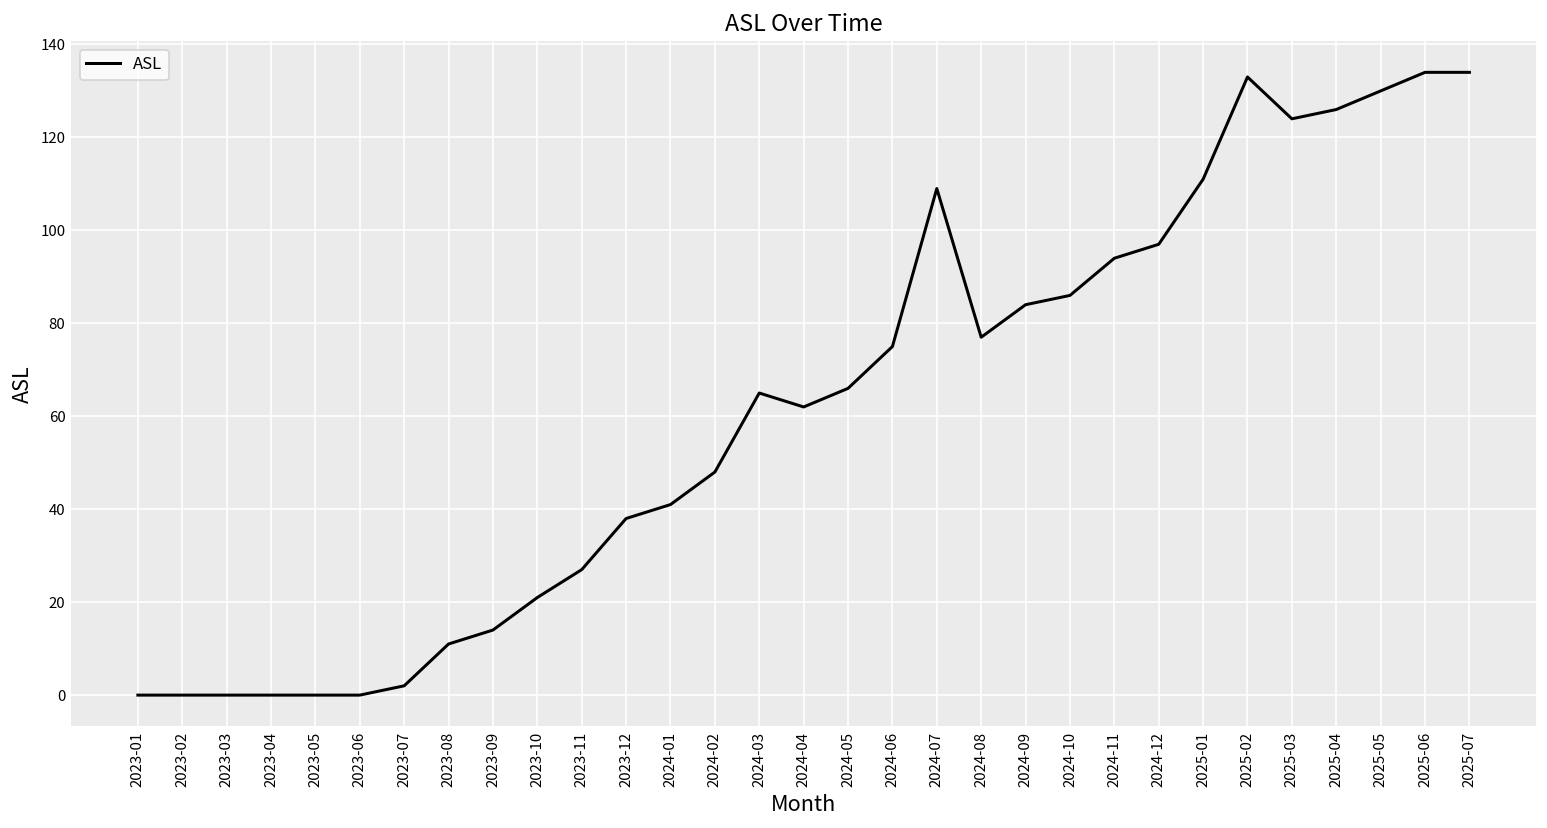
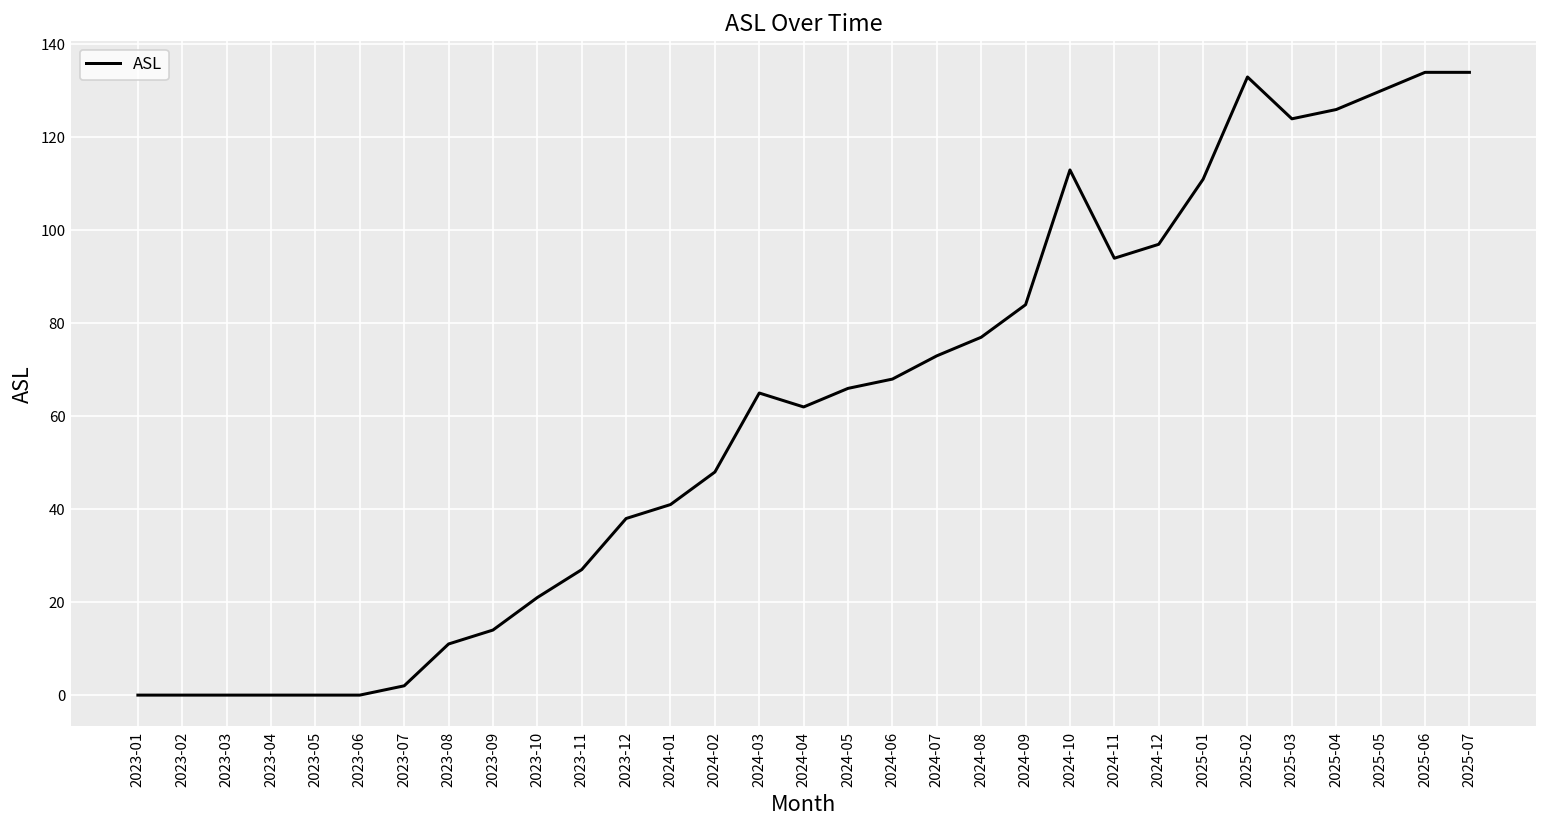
2024-06: 75 -> 68
2024-07: 109 -> 73
2024-10: 86 -> 113
